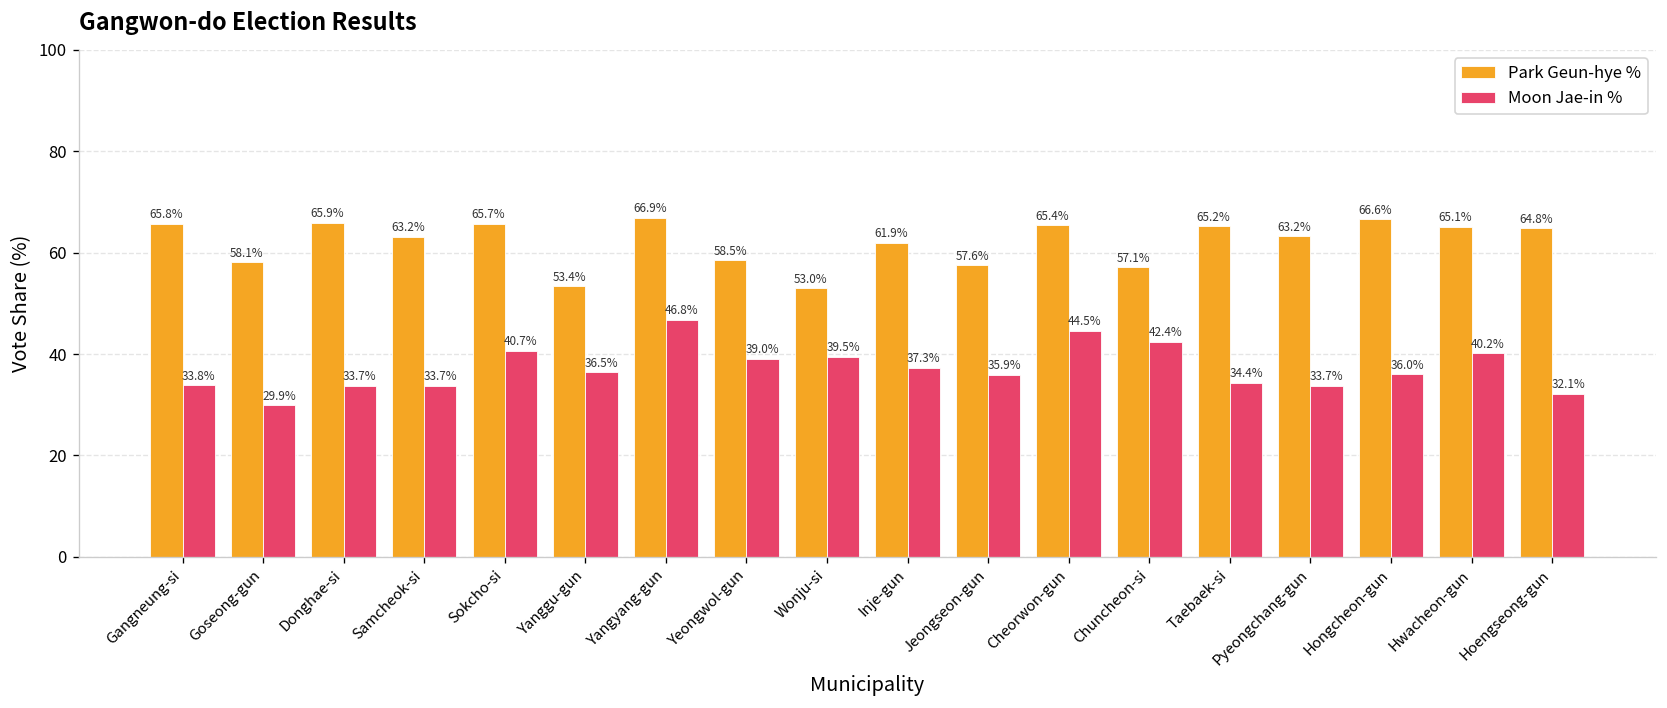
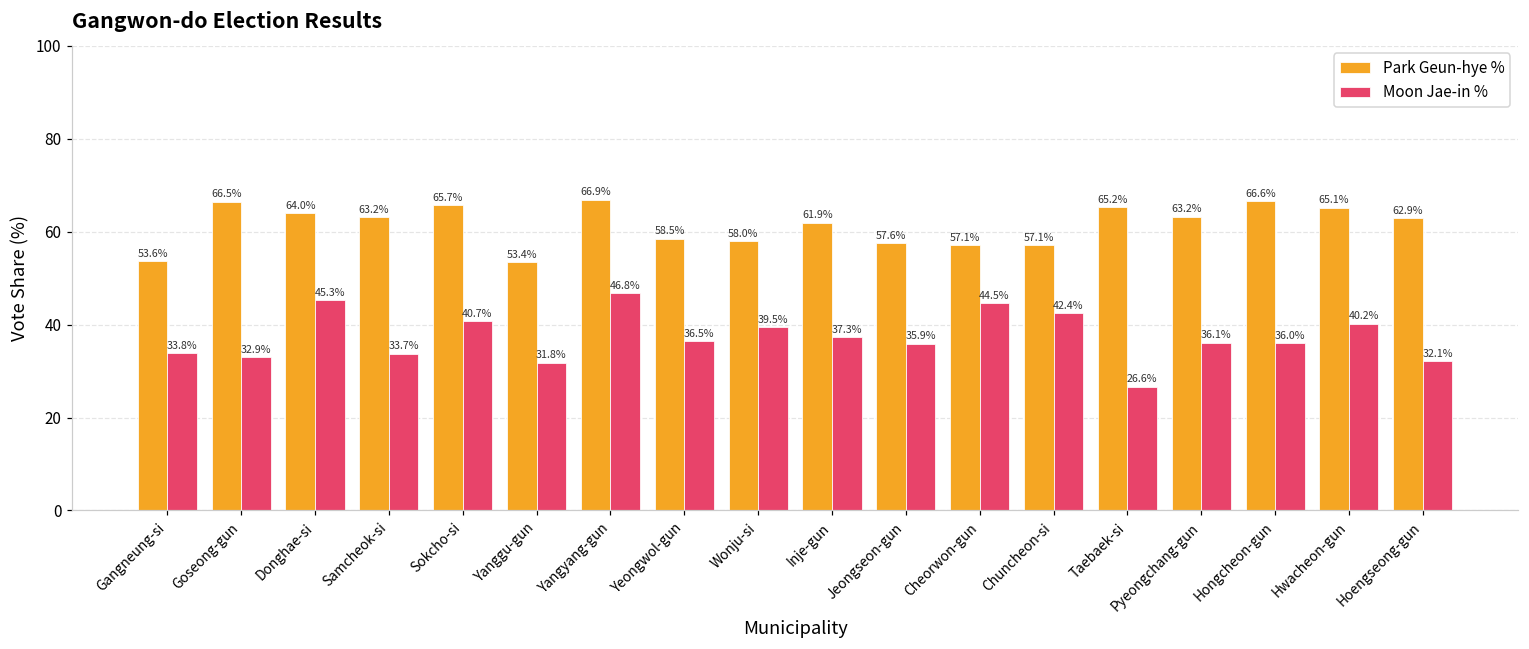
Park Geun-hye %, Gangneung-si: 65.8% -> 53.6%
Park Geun-hye %, Goseong-gun: 58.1% -> 66.5%
Moon Jae-in %, Goseong-gun: 29.9% -> 32.9%
Park Geun-hye %, Donghae-si: 65.9% -> 64.0%
Moon Jae-in %, Donghae-si: 33.7% -> 45.3%
Moon Jae-in %, Yanggu-gun: 36.5% -> 31.8%
Moon Jae-in %, Yeongwol-gun: 39.0% -> 36.5%
Park Geun-hye %, Wonju-si: 53.0% -> 58.0%
Park Geun-hye %, Cheorwon-gun: 65.4% -> 57.1%
Moon Jae-in %, Taebaek-si: 34.4% -> 26.6%
Moon Jae-in %, Pyeongchang-gun: 33.7% -> 36.1%
Park Geun-hye %, Hoengseong-gun: 64.8% -> 62.9%
